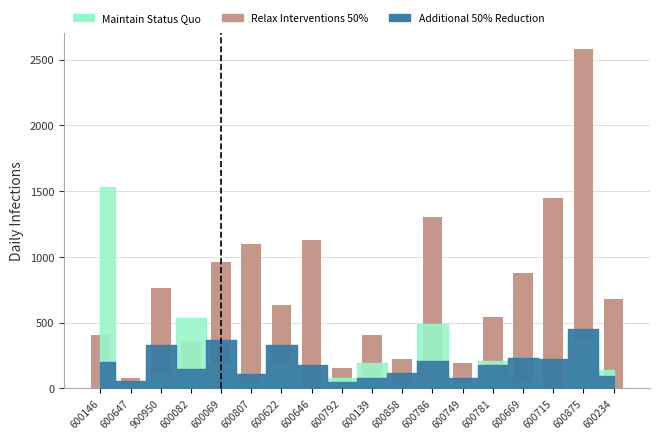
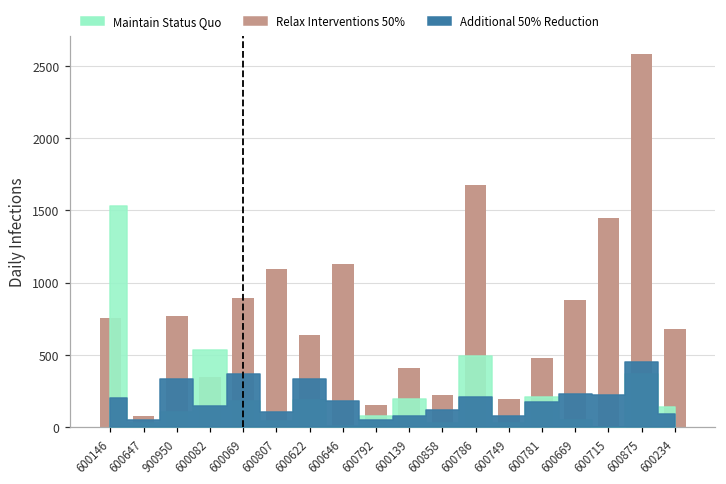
Relax Interventions 50%, 600146: 410 -> 760
Relax Interventions 50%, 600069: 960 -> 890
Relax Interventions 50%, 600786: 1300 -> 1680
Relax Interventions 50%, 600781: 550 -> 480
